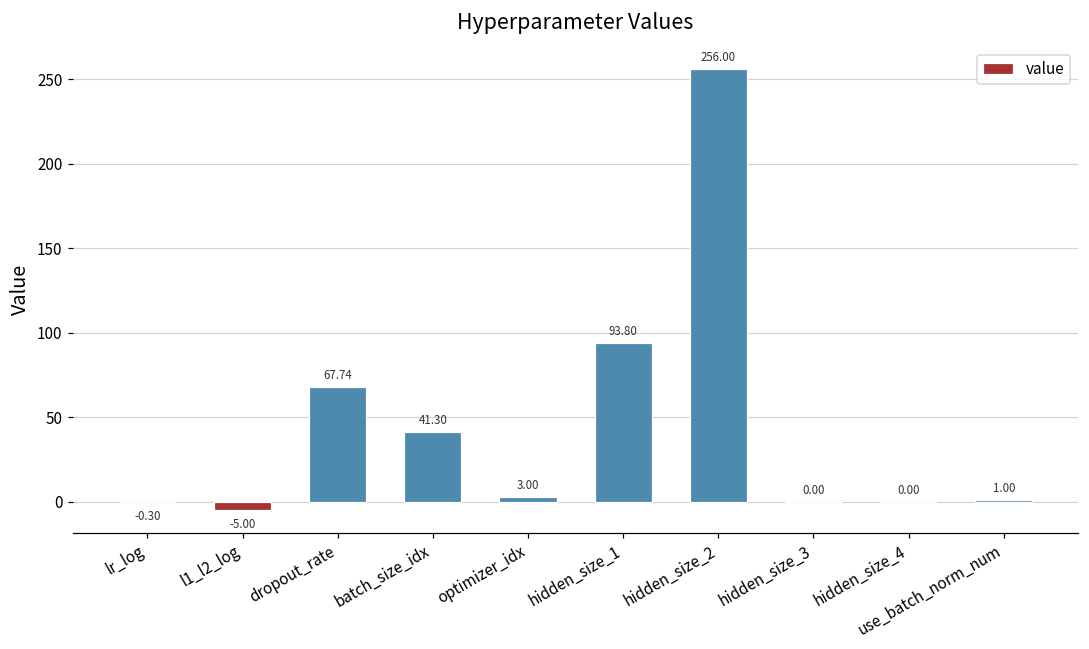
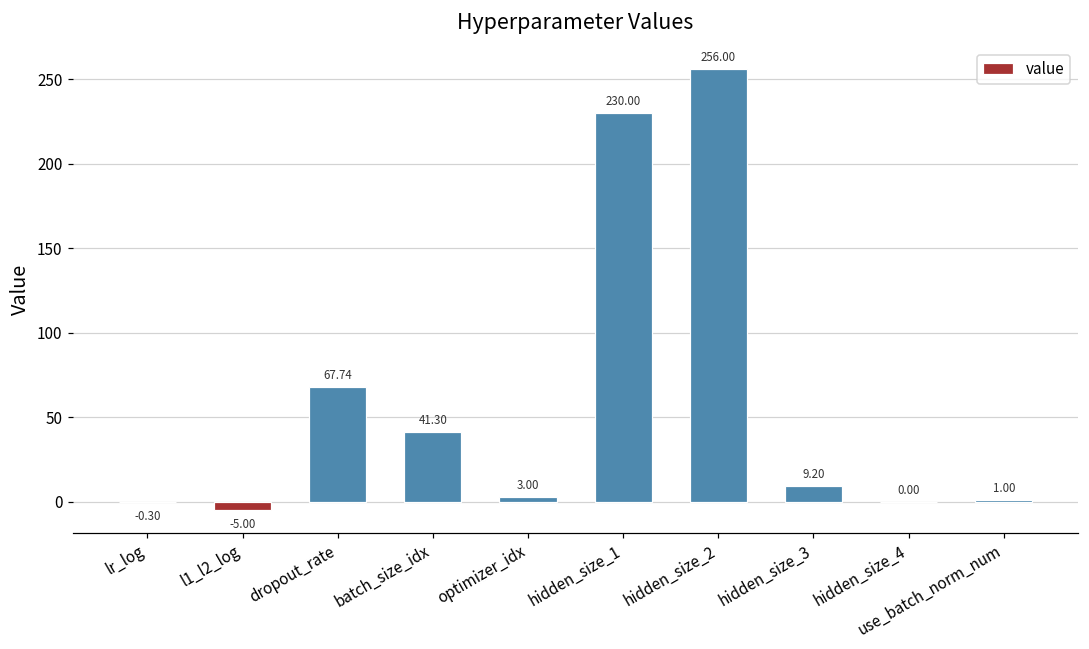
hidden_size_1: 93.80 -> 230.00
hidden_size_3: 0.00 -> 9.20
